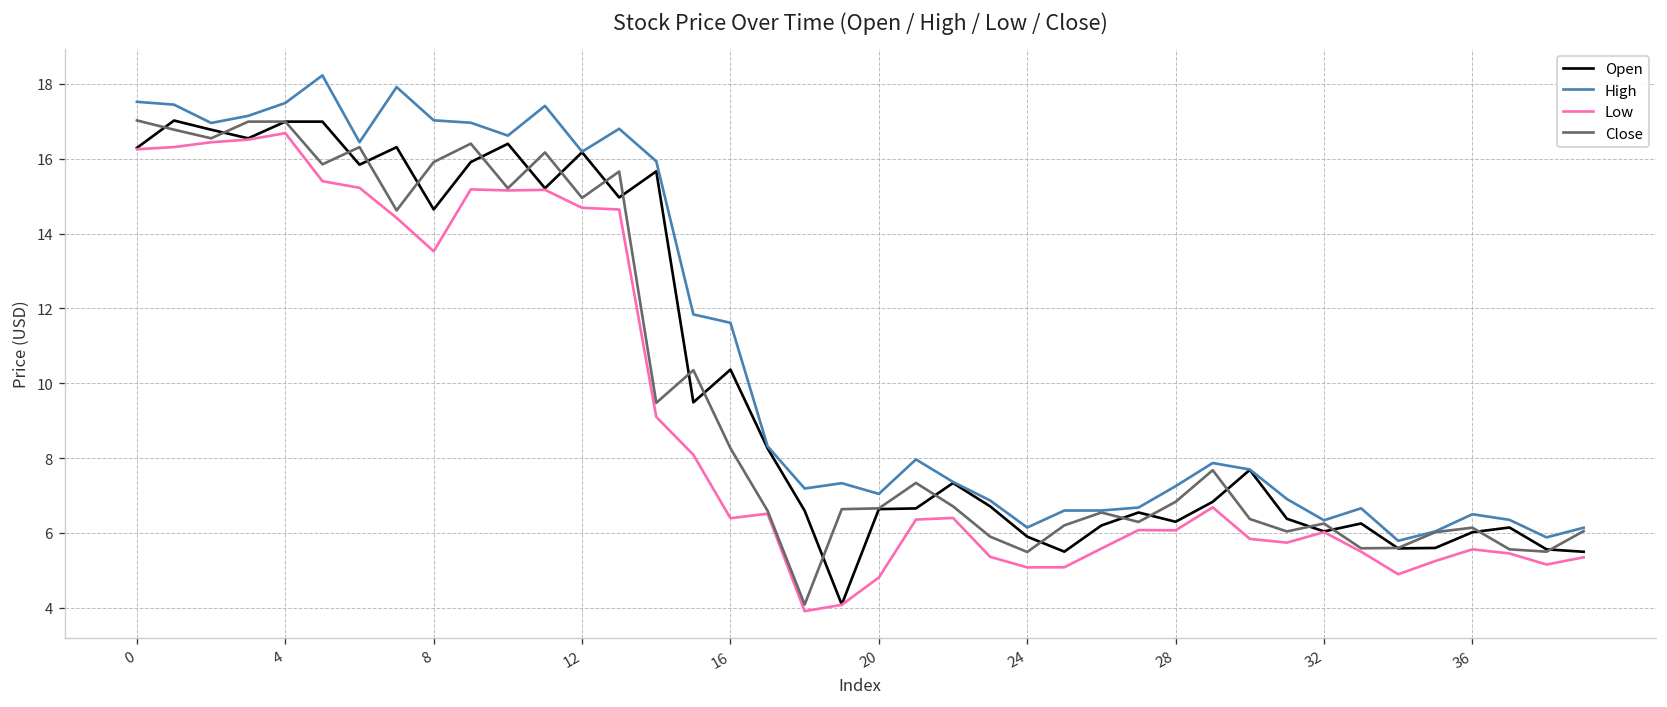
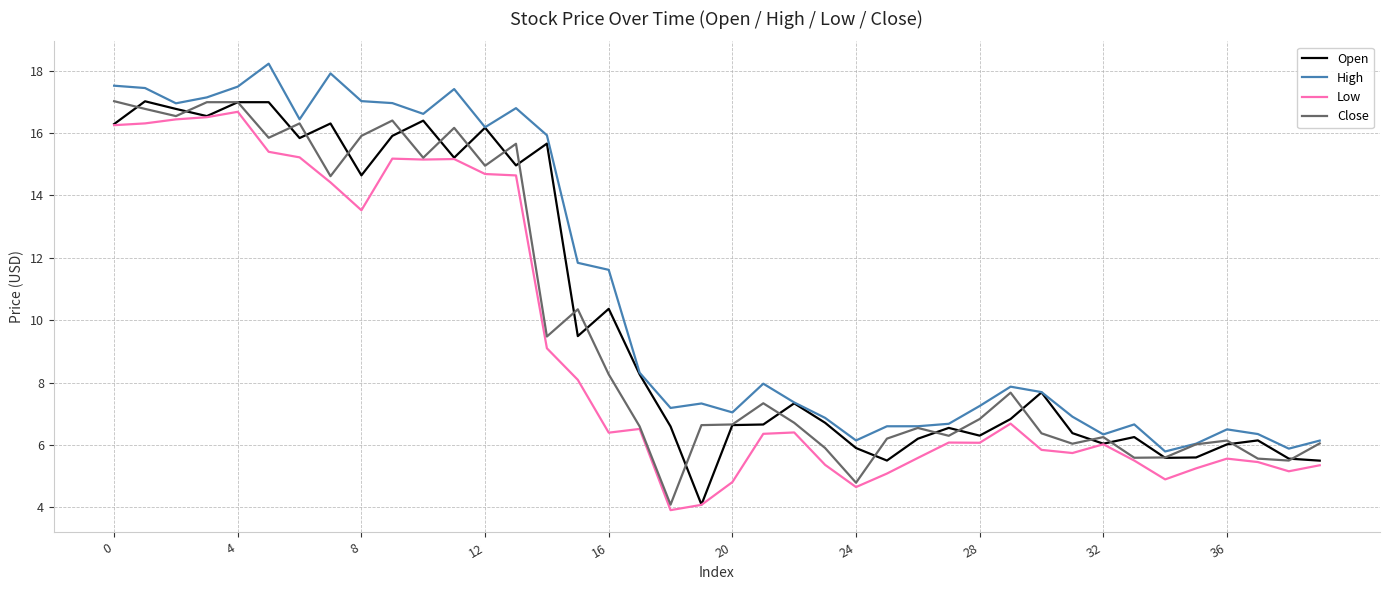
Low, 24: 5.1 -> 4.7
Close, 24: 5.5 -> 4.8
